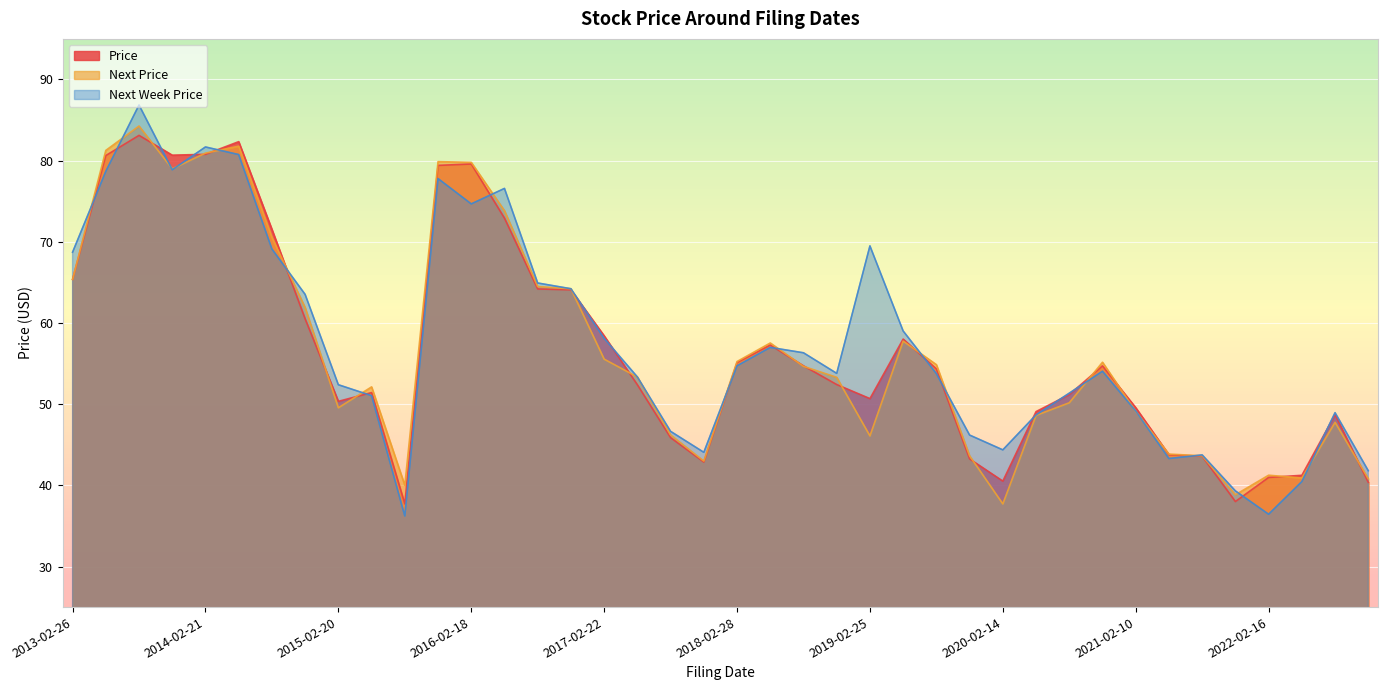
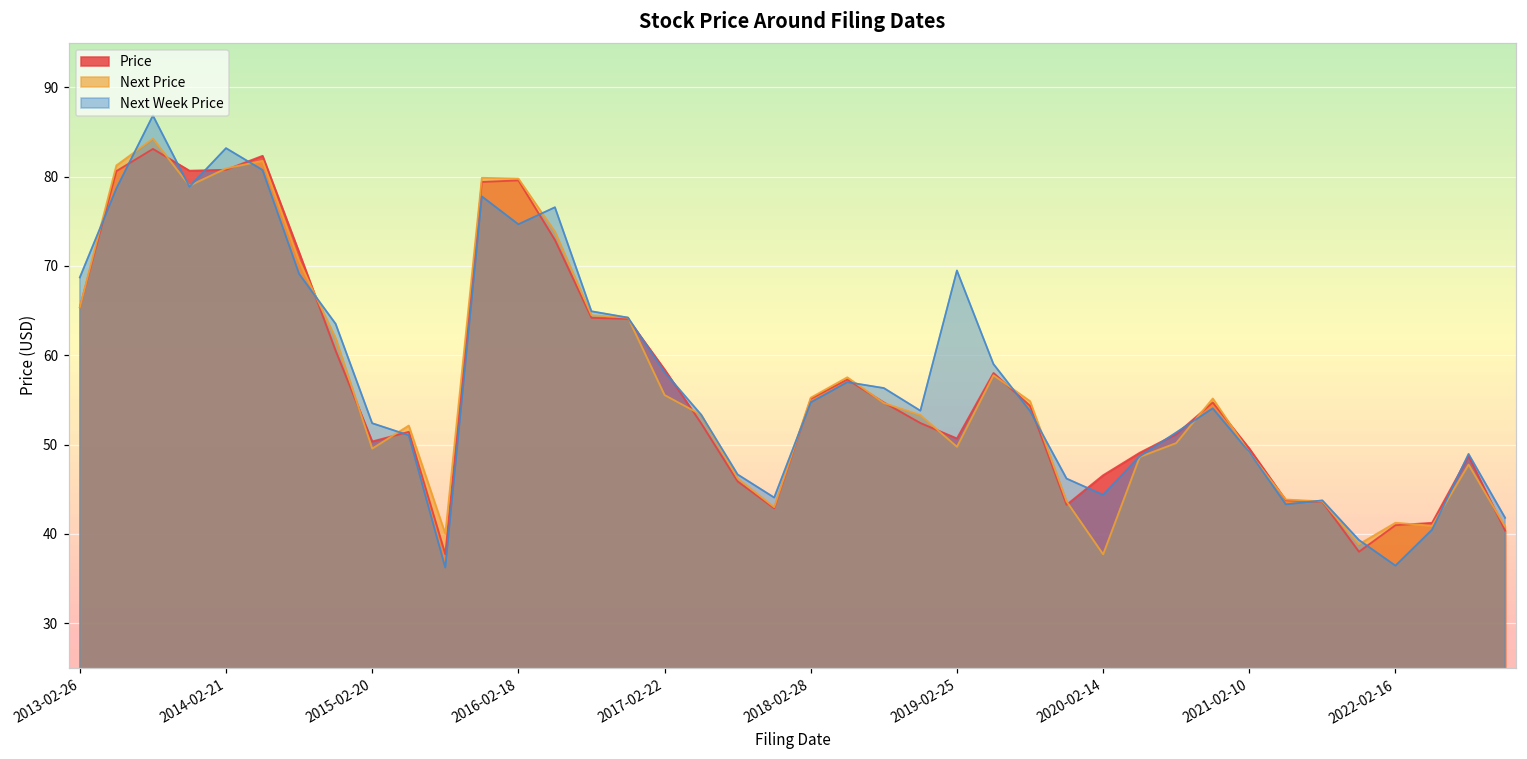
Next Week Price, 2014-02-21: 82 -> 83
Next Price, 2019-02-25: 46 -> 50
Price, 2020-02-14: 41 -> 47
